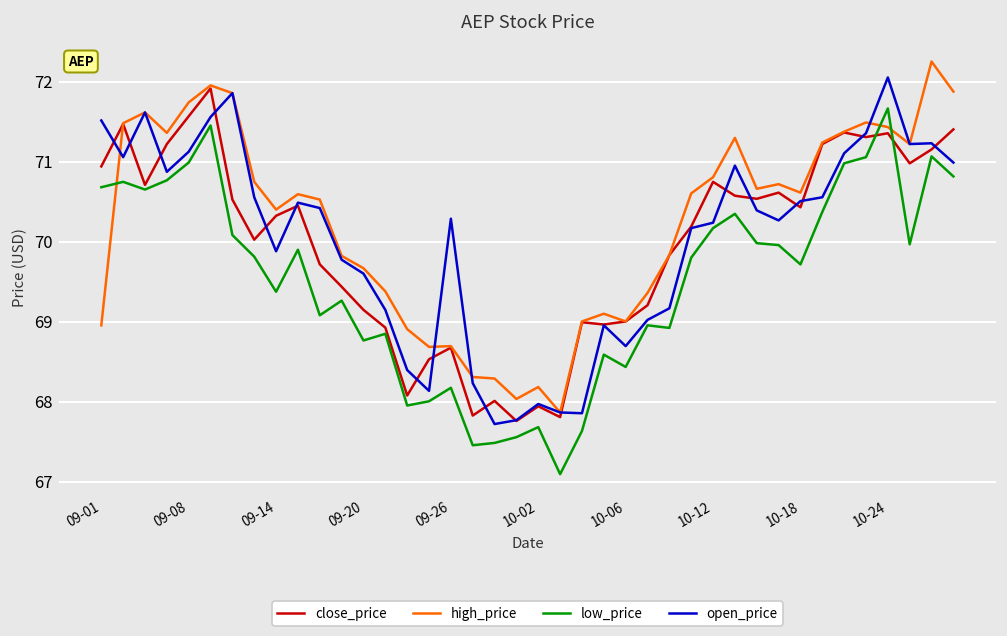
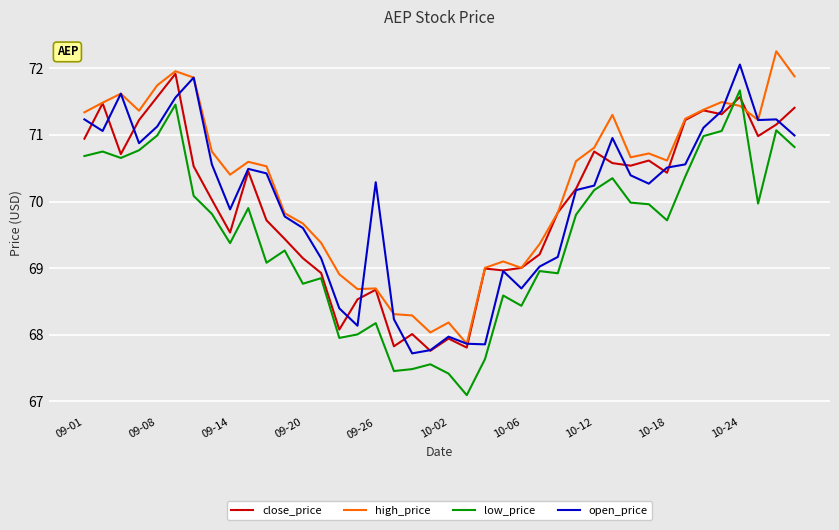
high_price, 09-01: 69.0 -> 71.3
open_price, 09-01: 71.5 -> 71.2
close_price, 09-14: 70.3 -> 69.5
low_price, 10-02: 67.7 -> 67.4
close_price, 10-24: 71.4 -> 71.6
